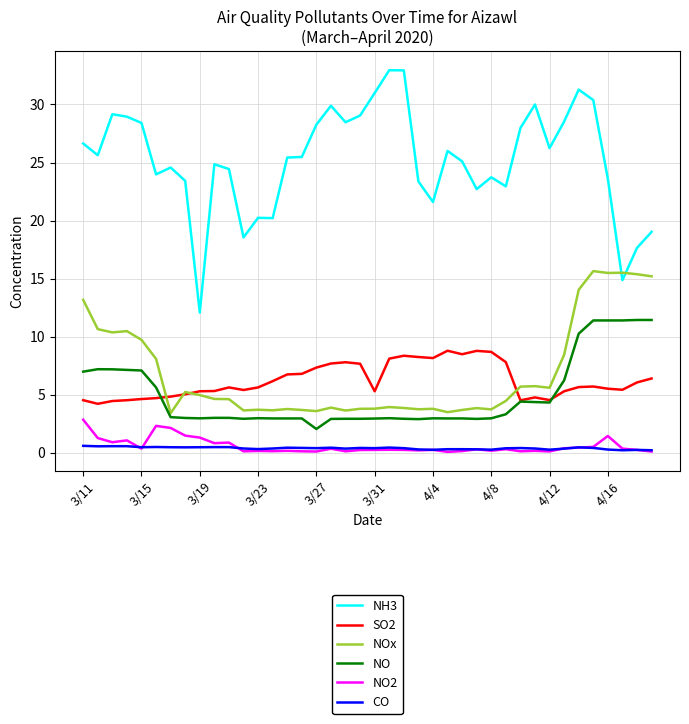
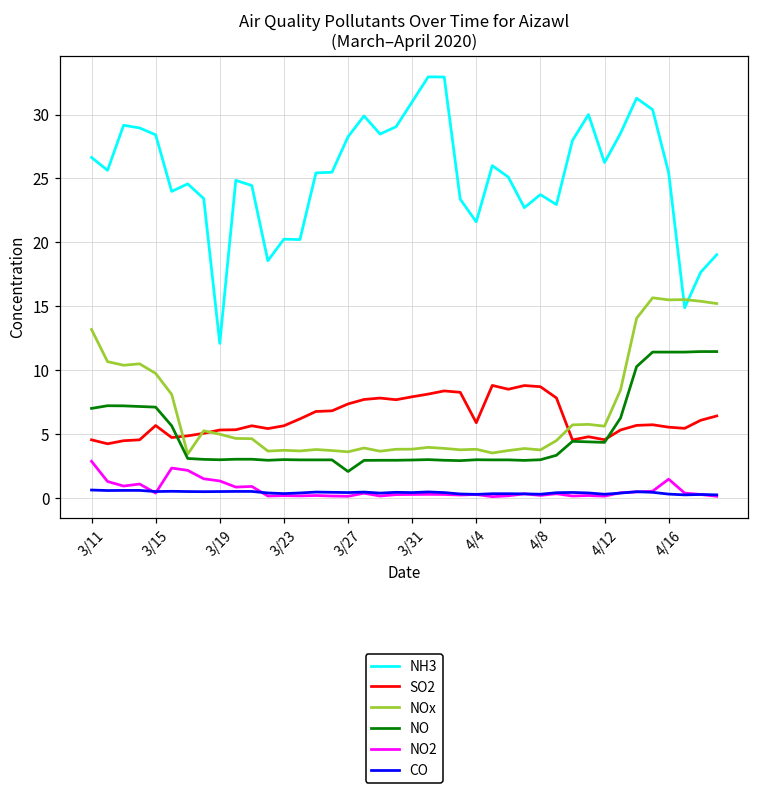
SO2, 3/15: 4.6 -> 5.7
SO2, 3/31: 5.3 -> 7.9
SO2, 4/4: 8.2 -> 5.9
NH3, 4/16: 23.6 -> 25.5
